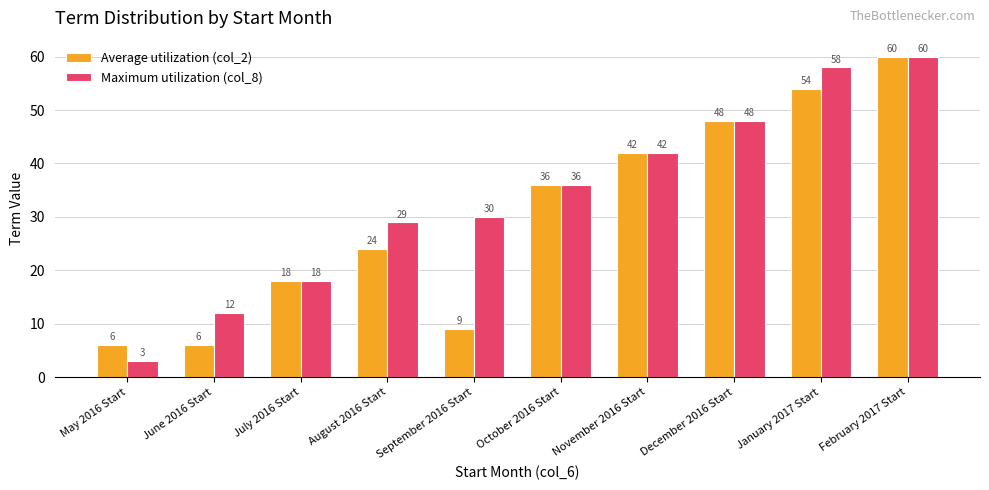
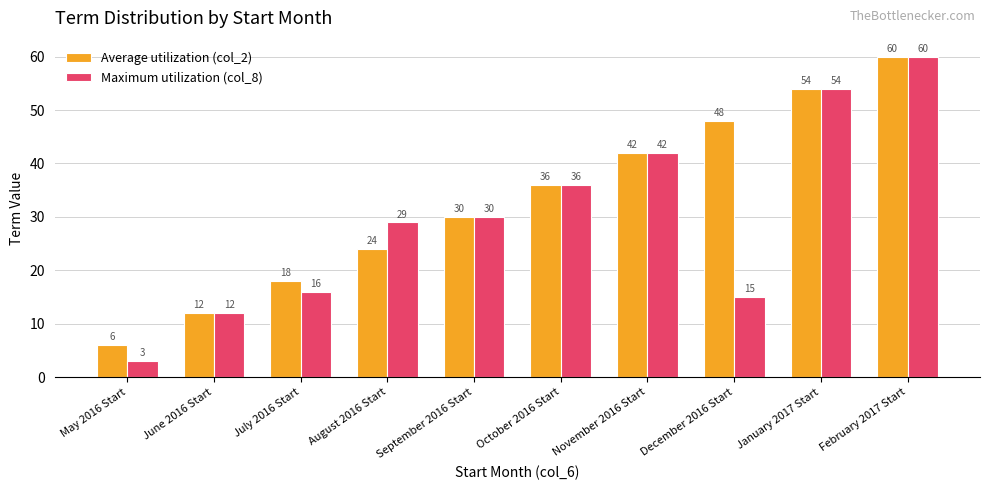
Average utilization (col_2), June 2016 Start: 6 -> 12
Maximum utilization (col_8), July 2016 Start: 18 -> 16
Average utilization (col_2), September 2016 Start: 9 -> 30
Maximum utilization (col_8), December 2016 Start: 48 -> 15
Maximum utilization (col_8), January 2017 Start: 58 -> 54
